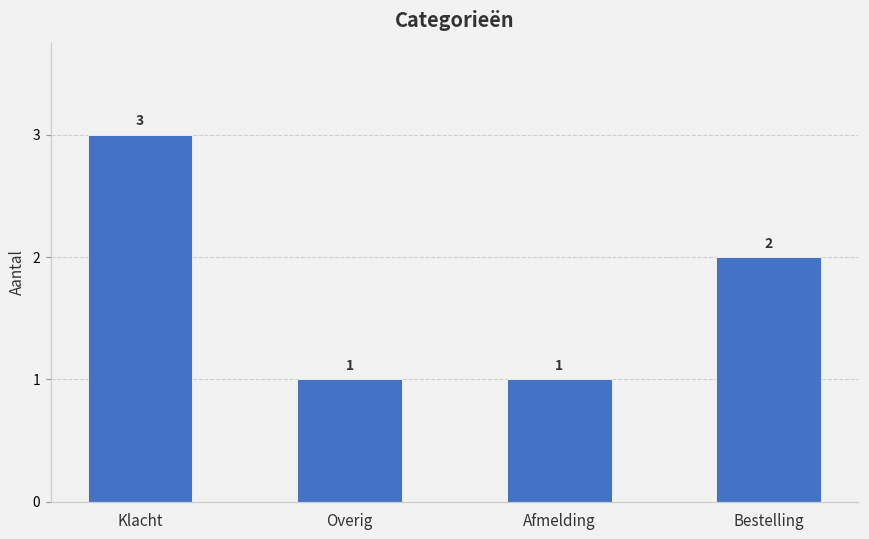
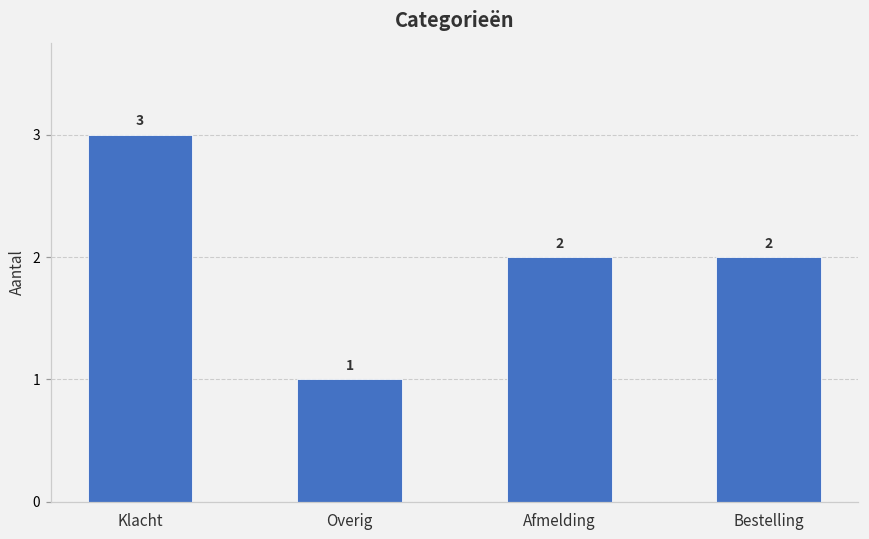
Afmelding: 1 -> 2
